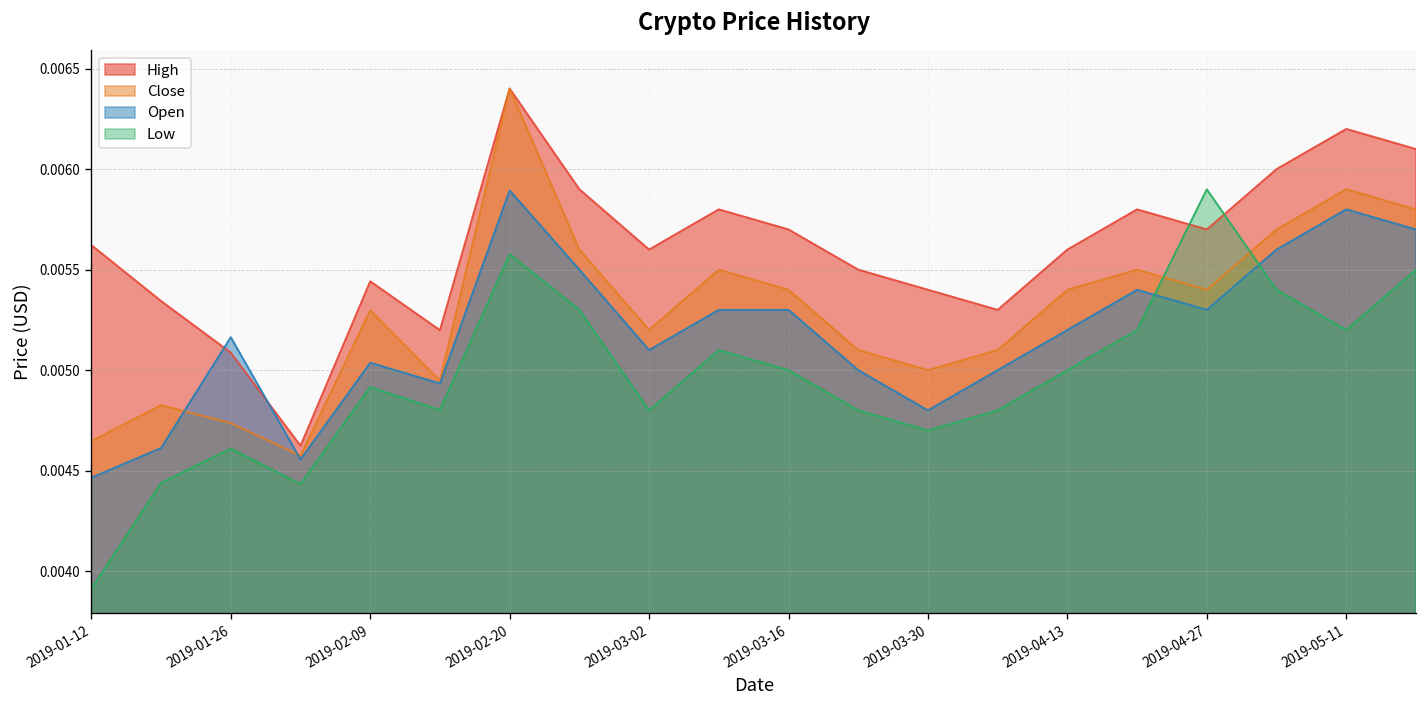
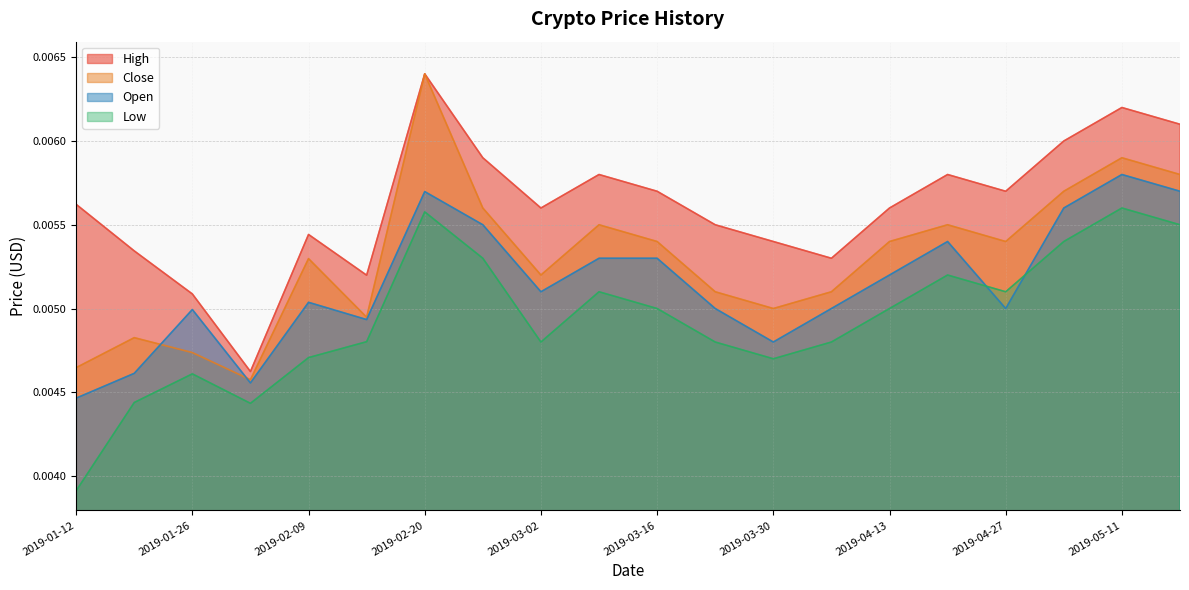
Open, 2019-01-26: 0.00516 -> 0.00499
Low, 2019-02-09: 0.00492 -> 0.00471
Open, 2019-02-20: 0.00589 -> 0.00570
Open, 2019-04-27: 0.0053 -> 0.0050
Low, 2019-04-27: 0.0059 -> 0.0051
Low, 2019-05-11: 0.0052 -> 0.0056
